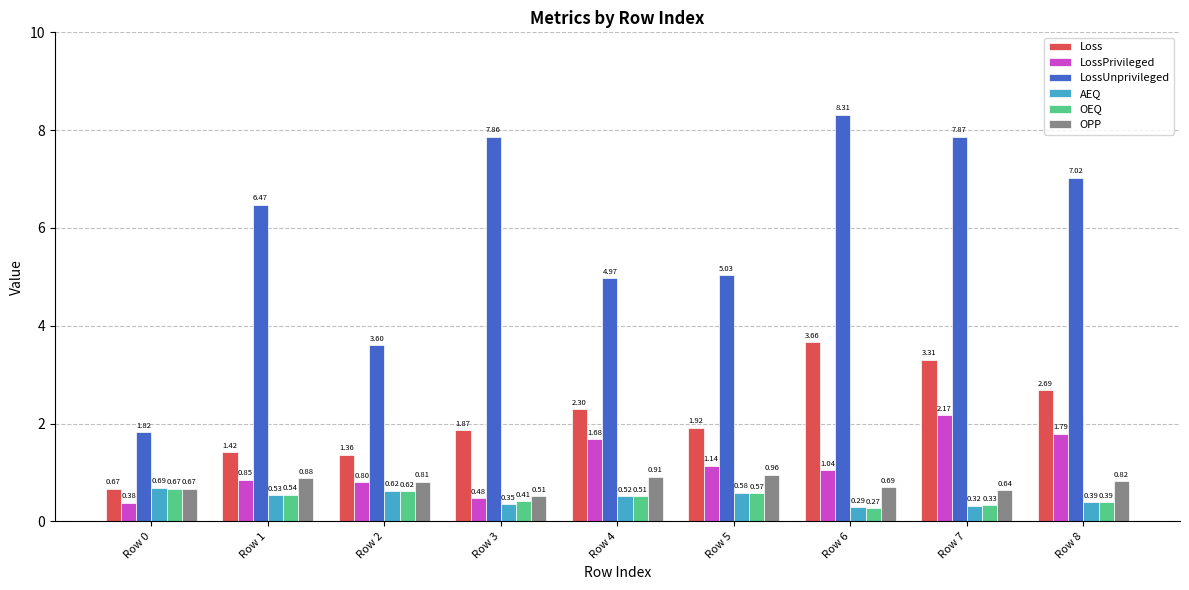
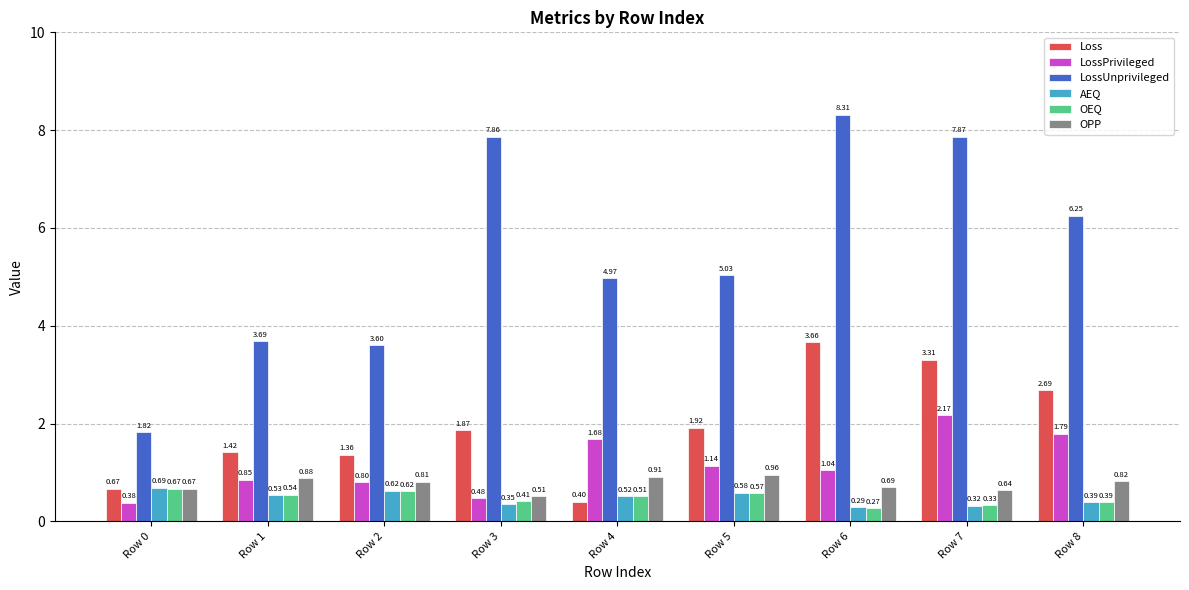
LossUnprivileged, Row 1: 6.47 -> 3.69
Loss, Row 4: 2.30 -> 0.40
LossUnprivileged, Row 8: 7.02 -> 6.25
